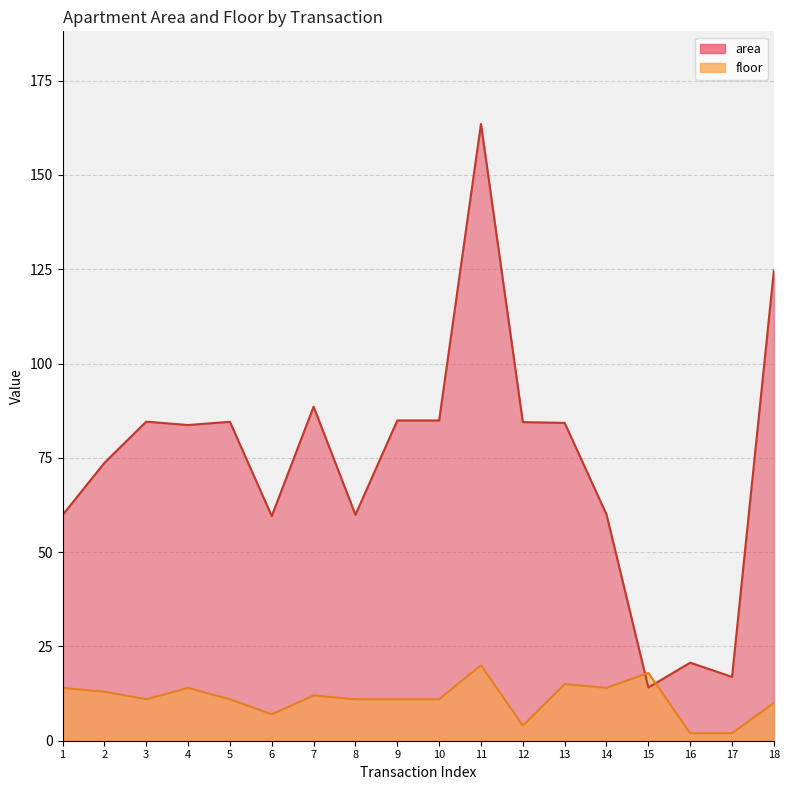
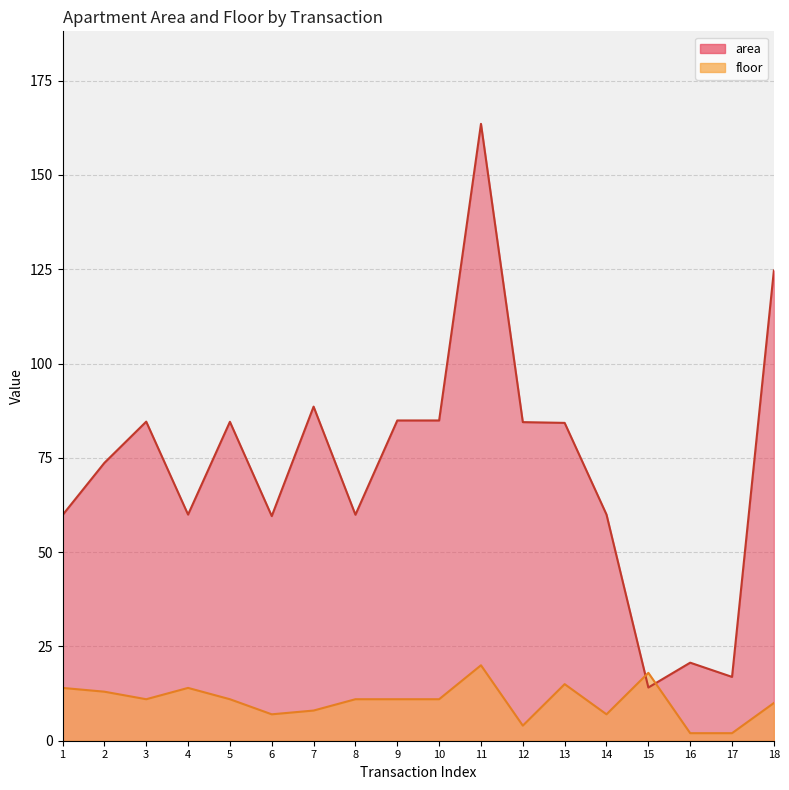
area, 4: 84 -> 60
floor, 7: 12 -> 8
floor, 14: 14 -> 7
